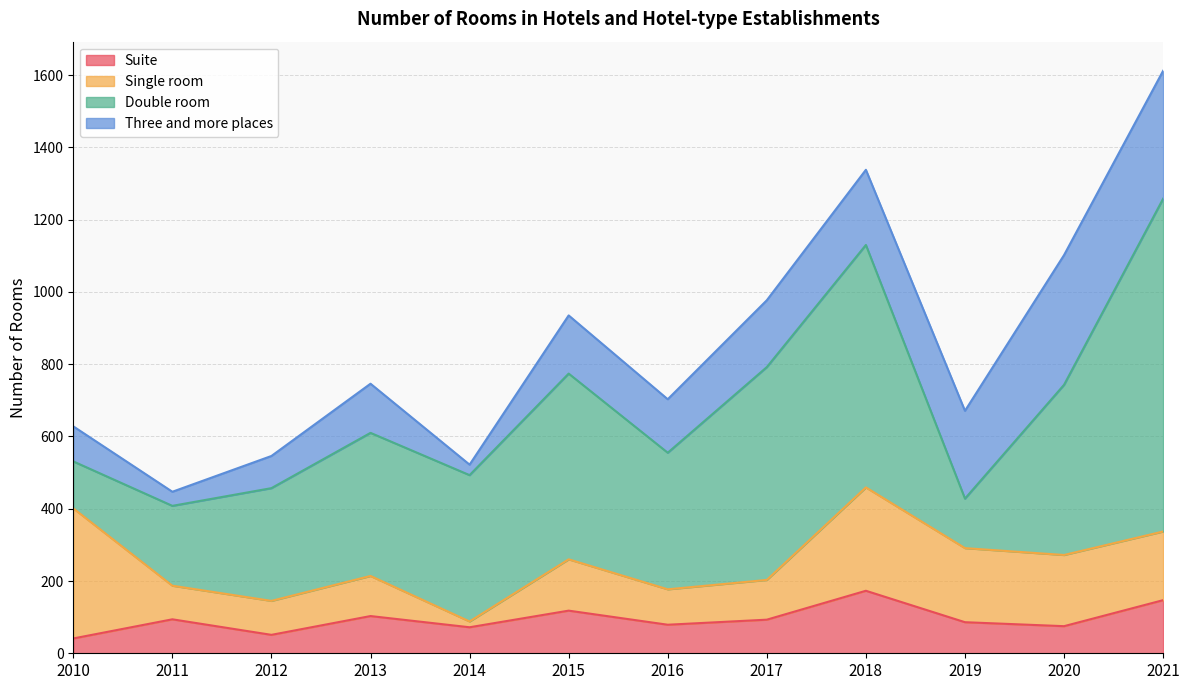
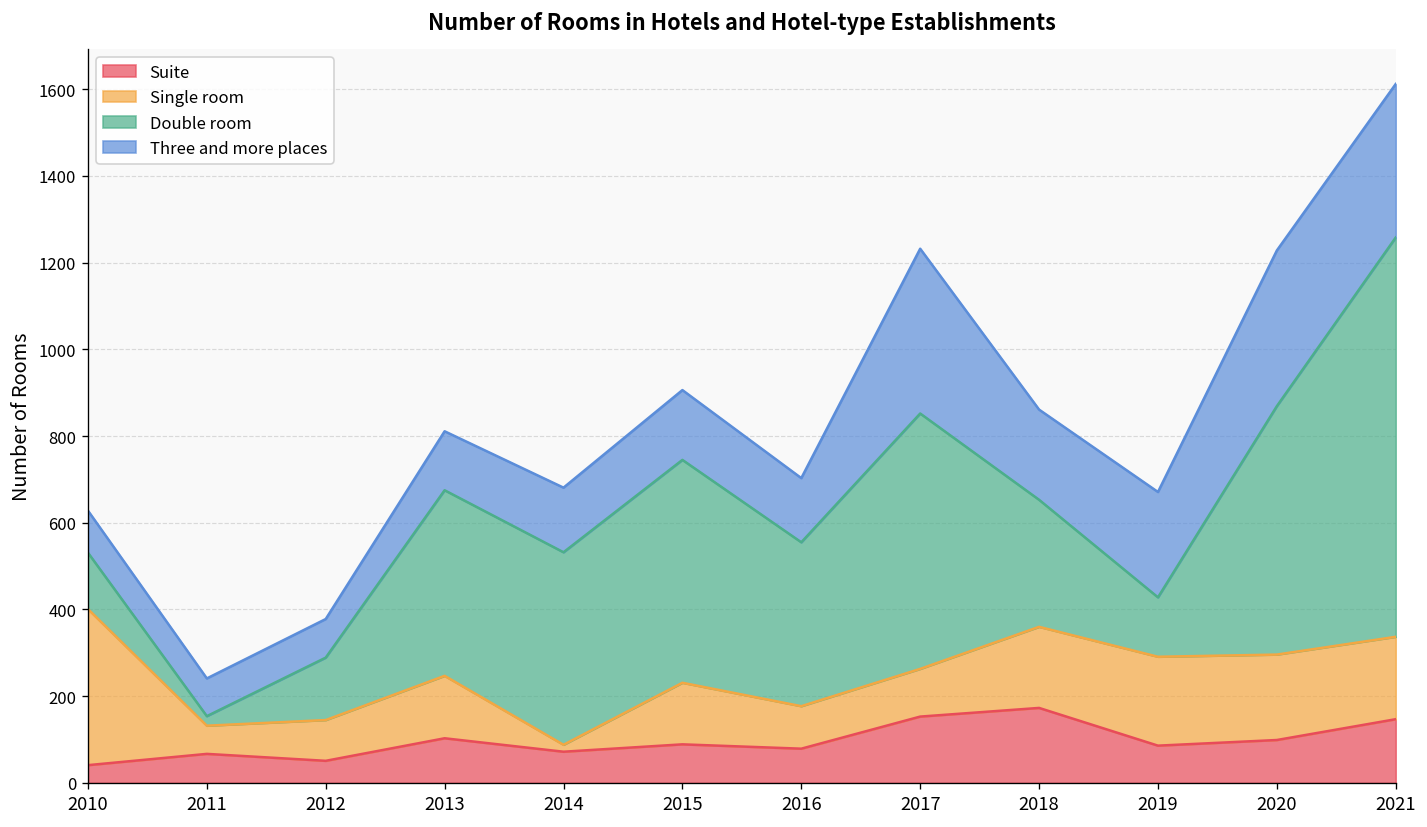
Suite, 2011: 90 -> 70
Single room, 2011: 90 -> 70
Double room, 2011: 220 -> 20
Three and more places, 2011: 40 -> 90
Double room, 2012: 310 -> 140
Single room, 2013: 110 -> 140
Double room, 2013: 400 -> 430
Double room, 2014: 410 -> 440
Three and more places, 2014: 30 -> 150
Suite, 2015: 120 -> 90
Suite, 2017: 90 -> 150
Three and more places, 2017: 190 -> 380
Single room, 2018: 290 -> 190
Double room, 2018: 670 -> 290
Suite, 2020: 80 -> 100
Double room, 2020: 470 -> 570
